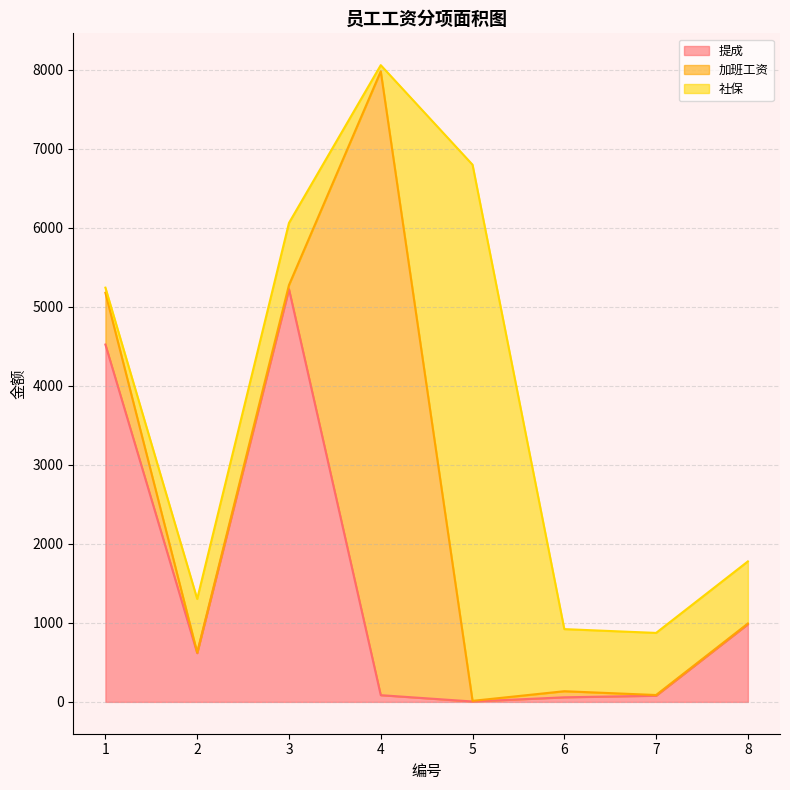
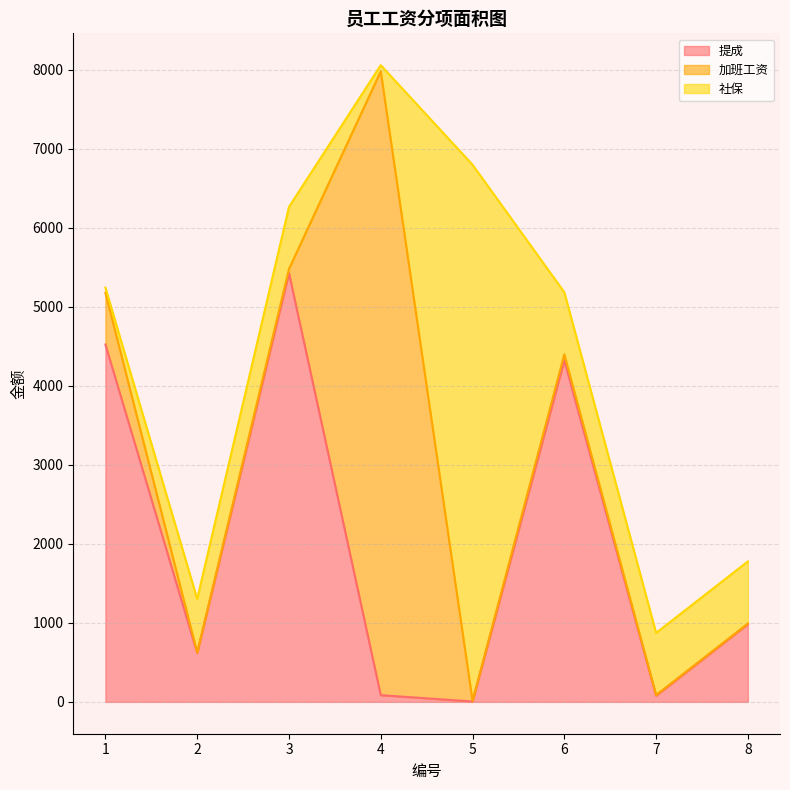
提成, 3: 5200 -> 5400
提成, 6: 100 -> 4300
